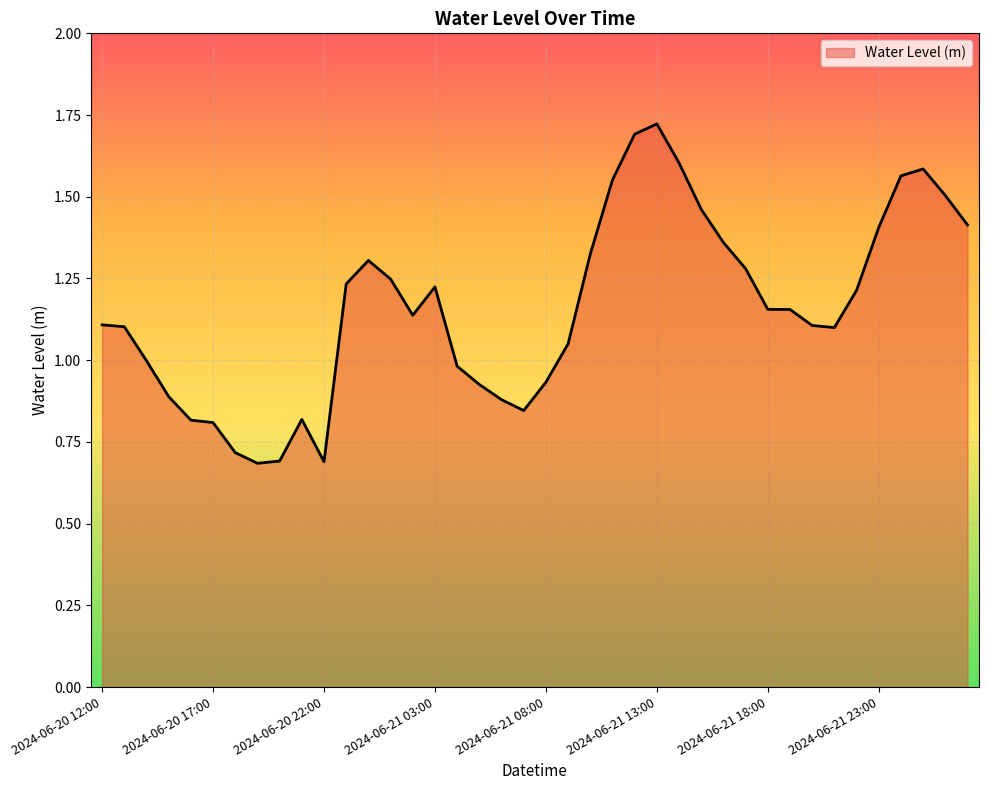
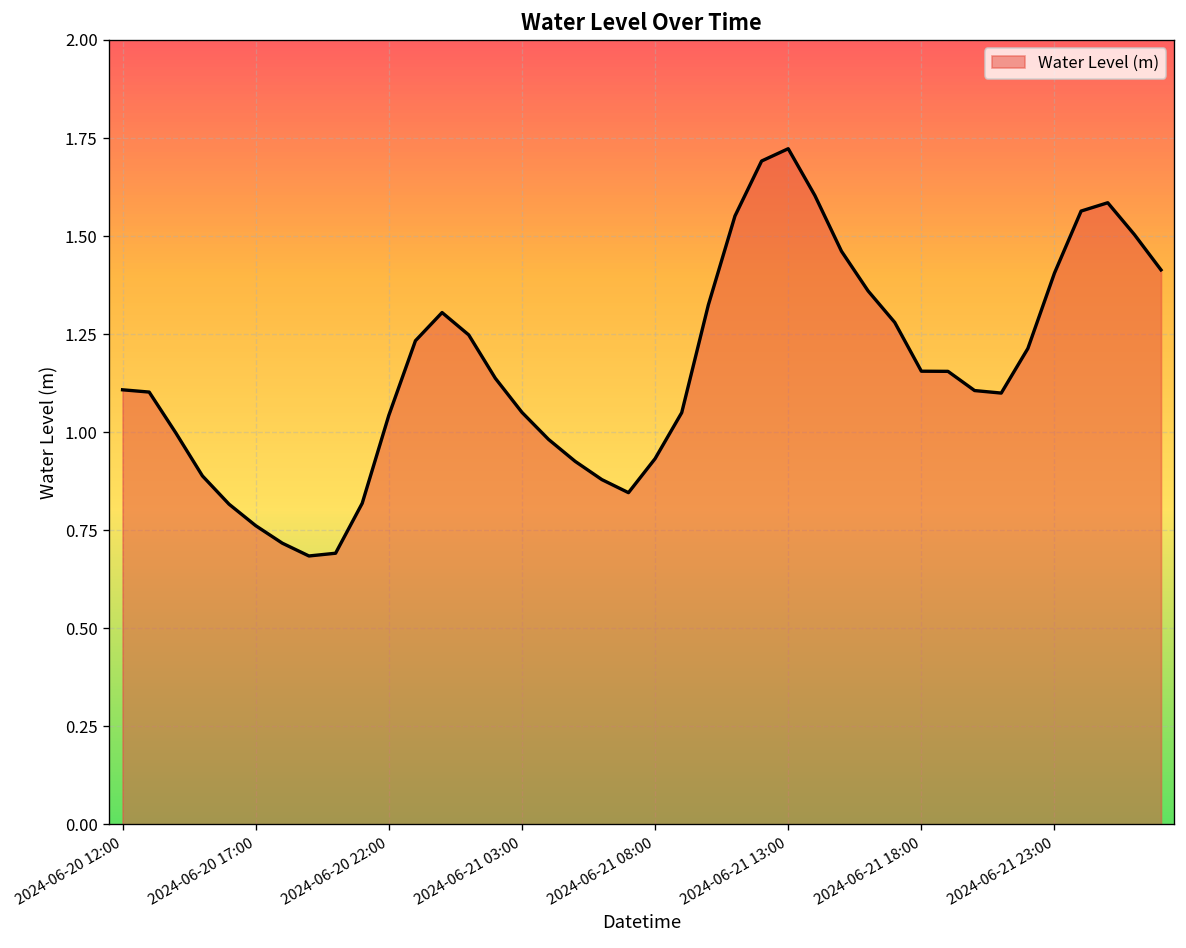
2024-06-20 17:00: 0.81 -> 0.76
2024-06-20 22:00: 0.69 -> 1.04
2024-06-21 03:00: 1.22 -> 1.05
